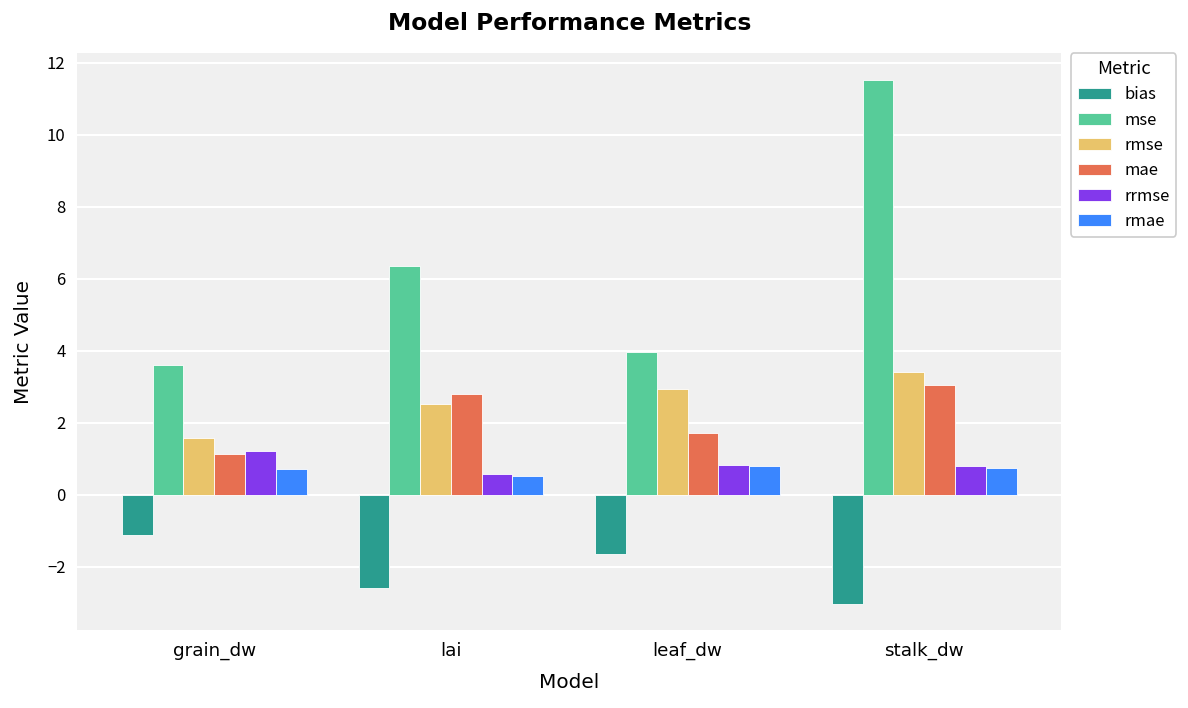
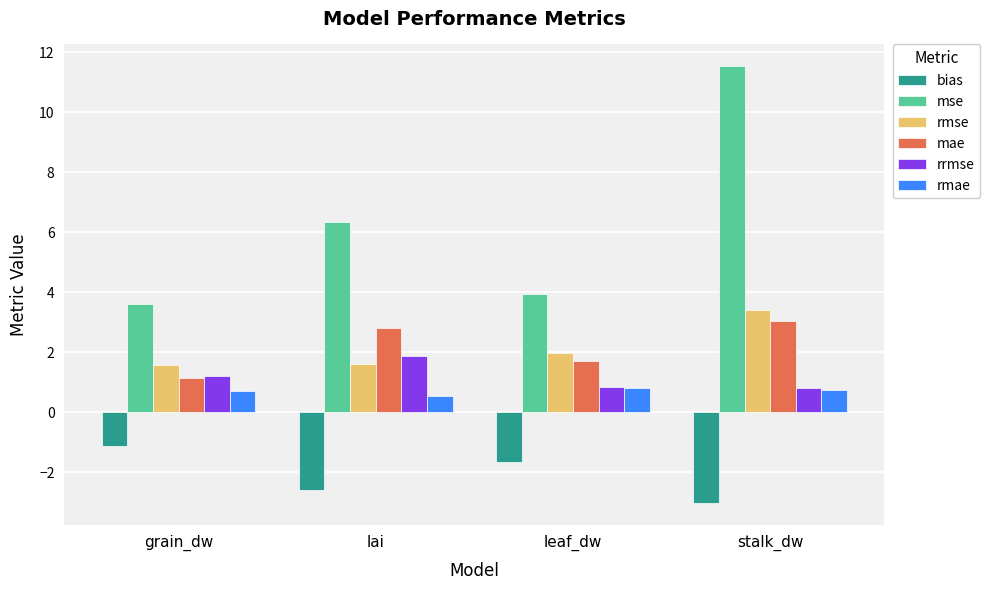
rmse, lai: 2.5 -> 1.6
rrmse, lai: 0.6 -> 1.9
rmse, leaf_dw: 2.9 -> 2.0
